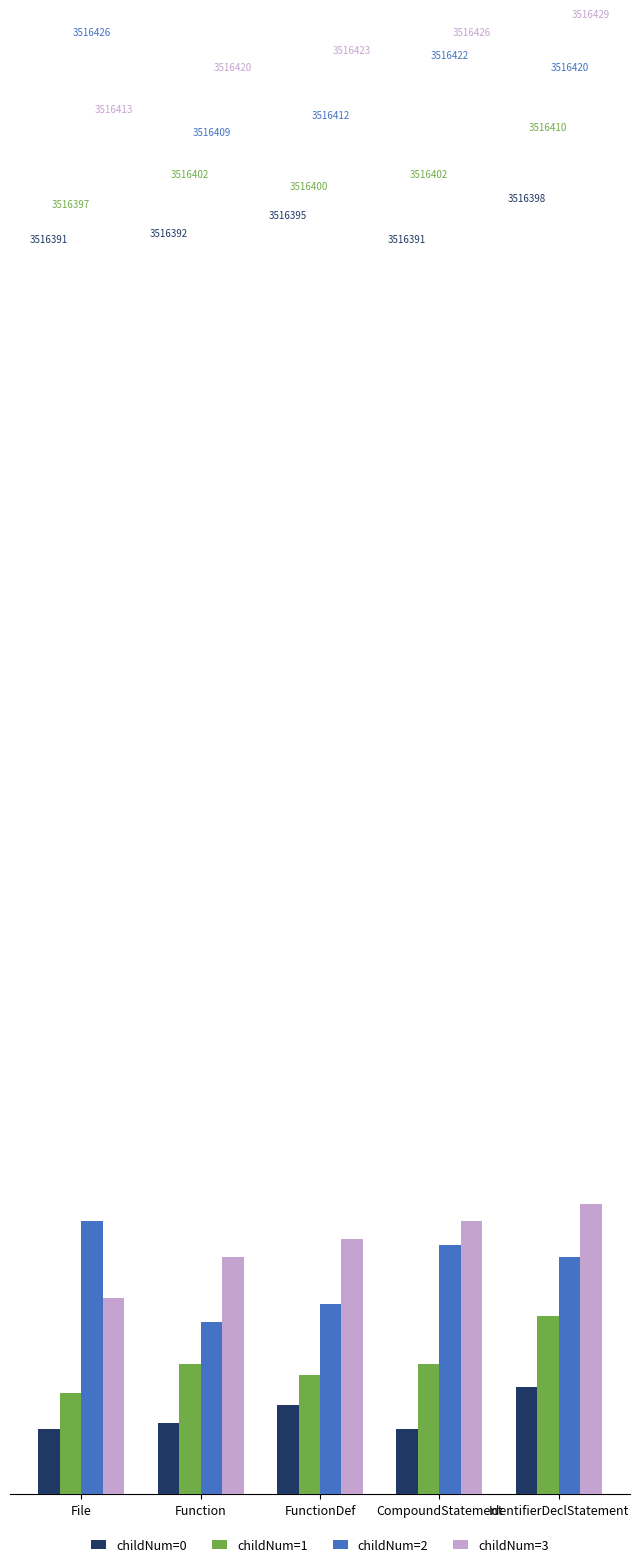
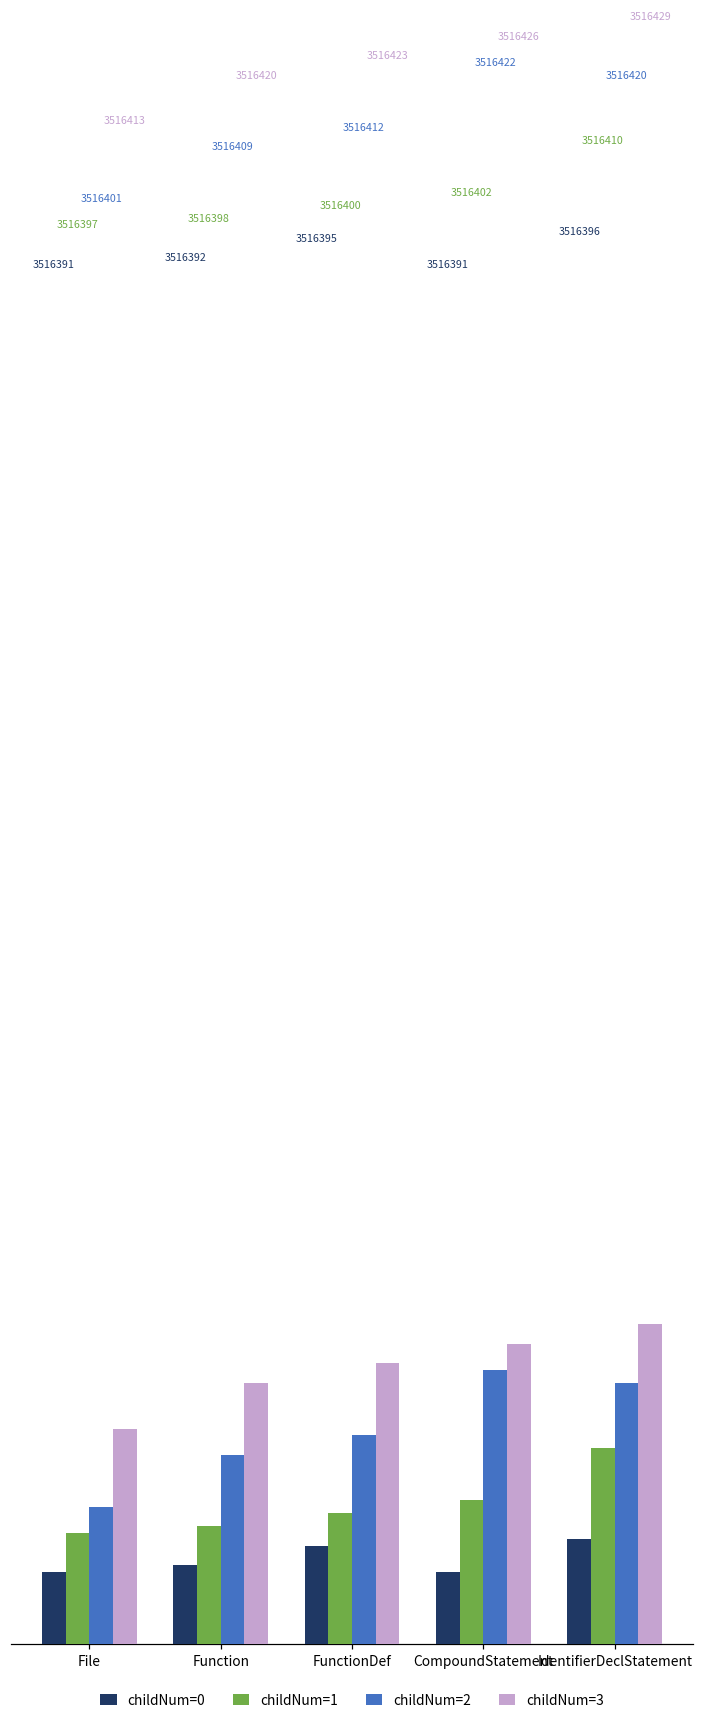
childNum=2, File: 3516426 -> 3516401
childNum=1, Function: 3516402 -> 3516398
childNum=0, IdentifierDeclStatement: 3516398 -> 3516396
